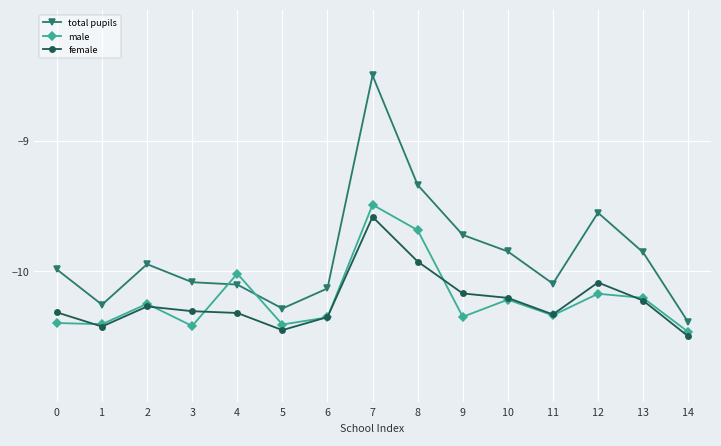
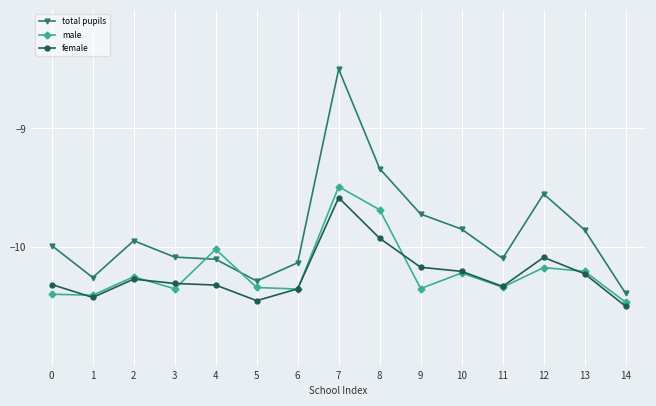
male, 3: -10.42 -> -10.35
male, 5: -10.41 -> -10.34
